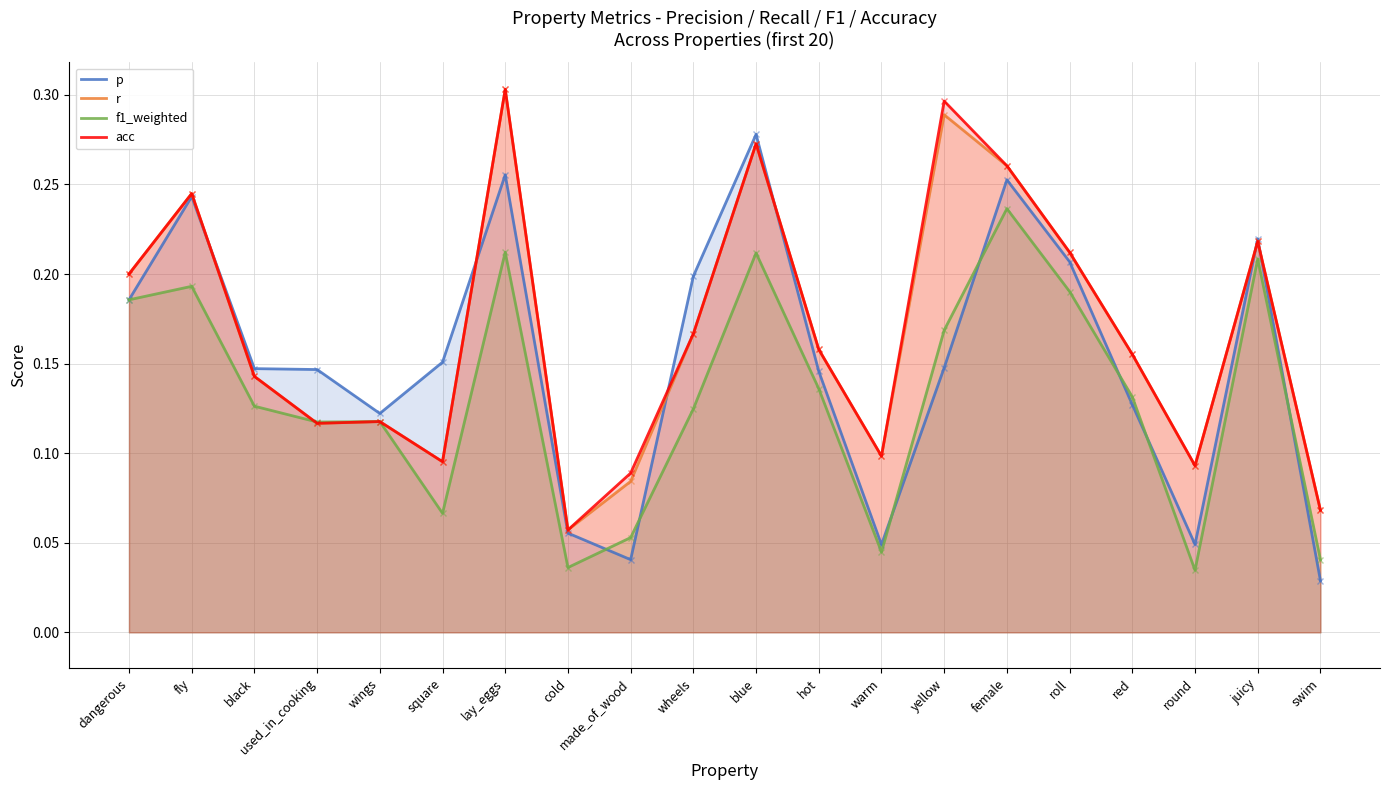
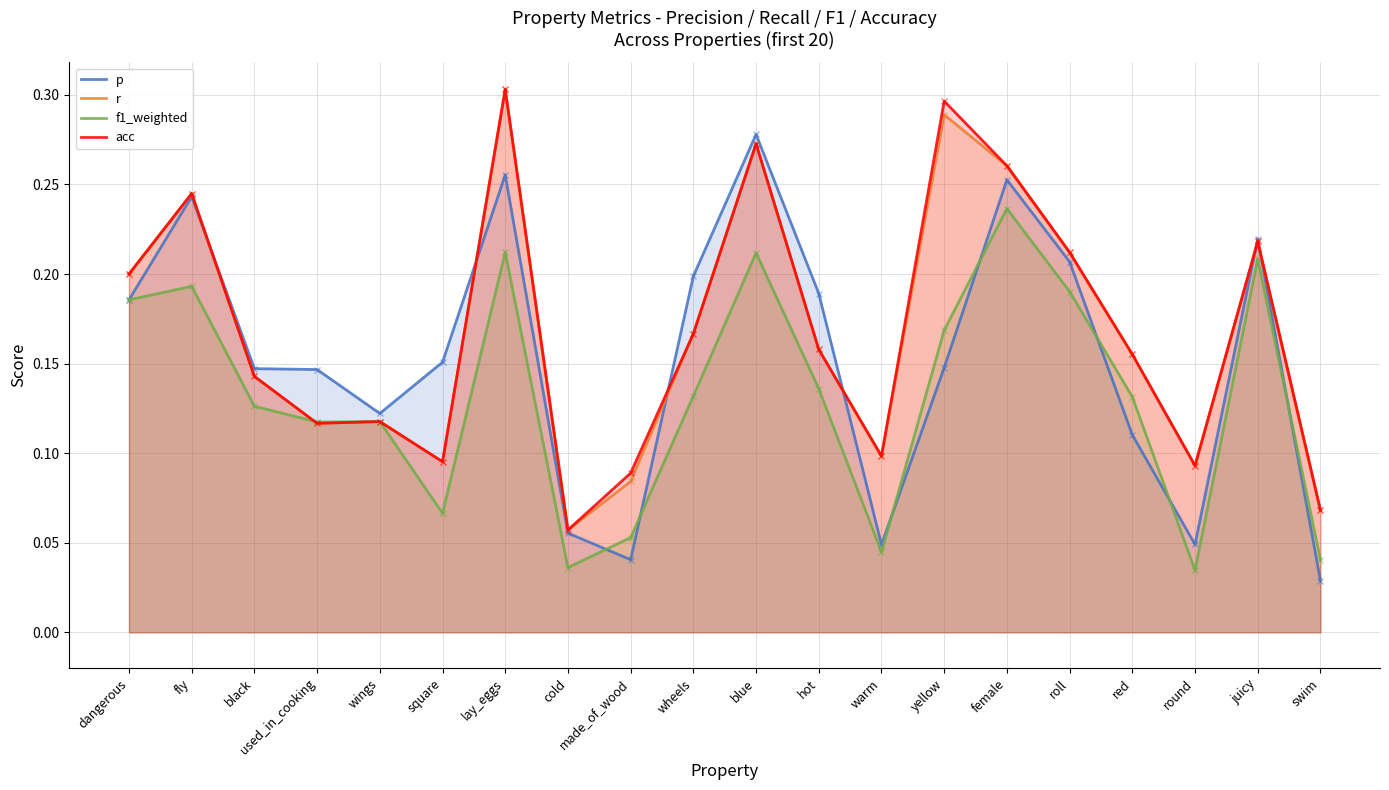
f1_weighted, wheels: 0.125 -> 0.132
p, hot: 0.146 -> 0.189
p, red: 0.127 -> 0.110
